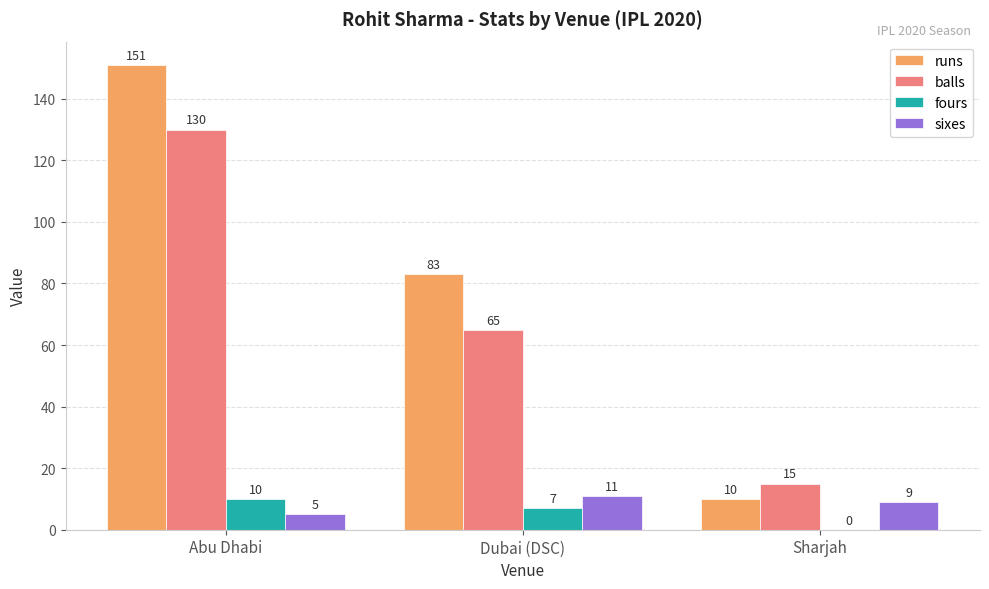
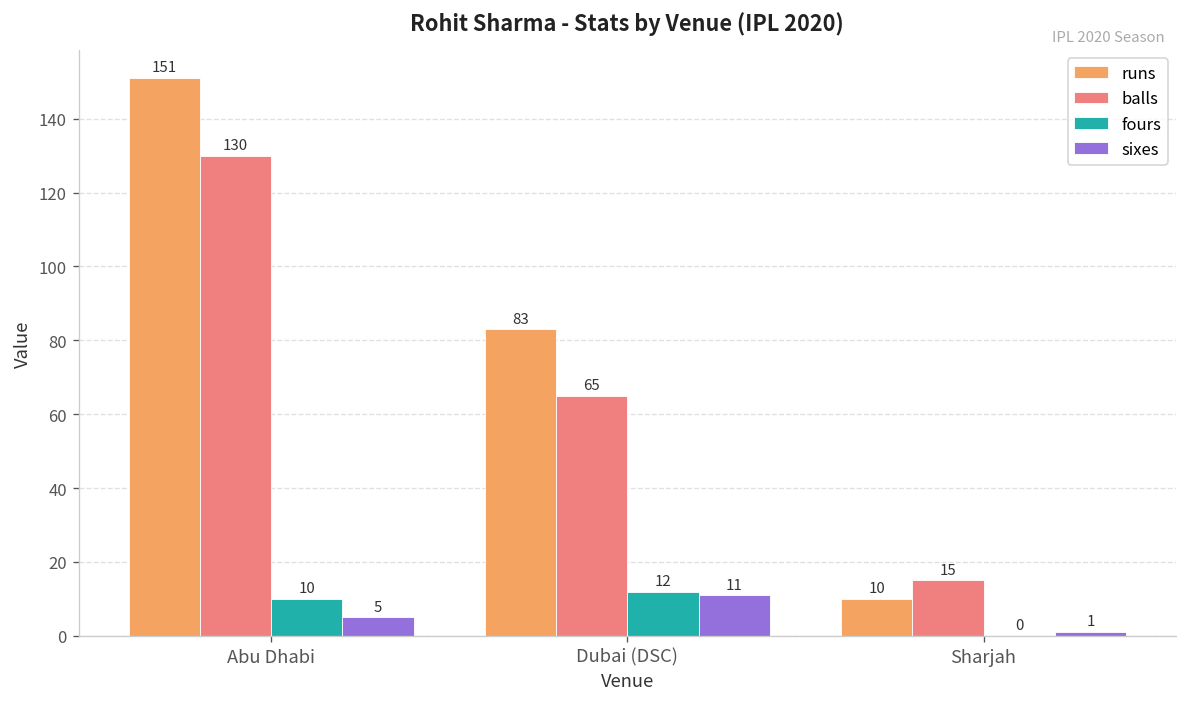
fours, Dubai (DSC): 7 -> 12
sixes, Sharjah: 9 -> 1
